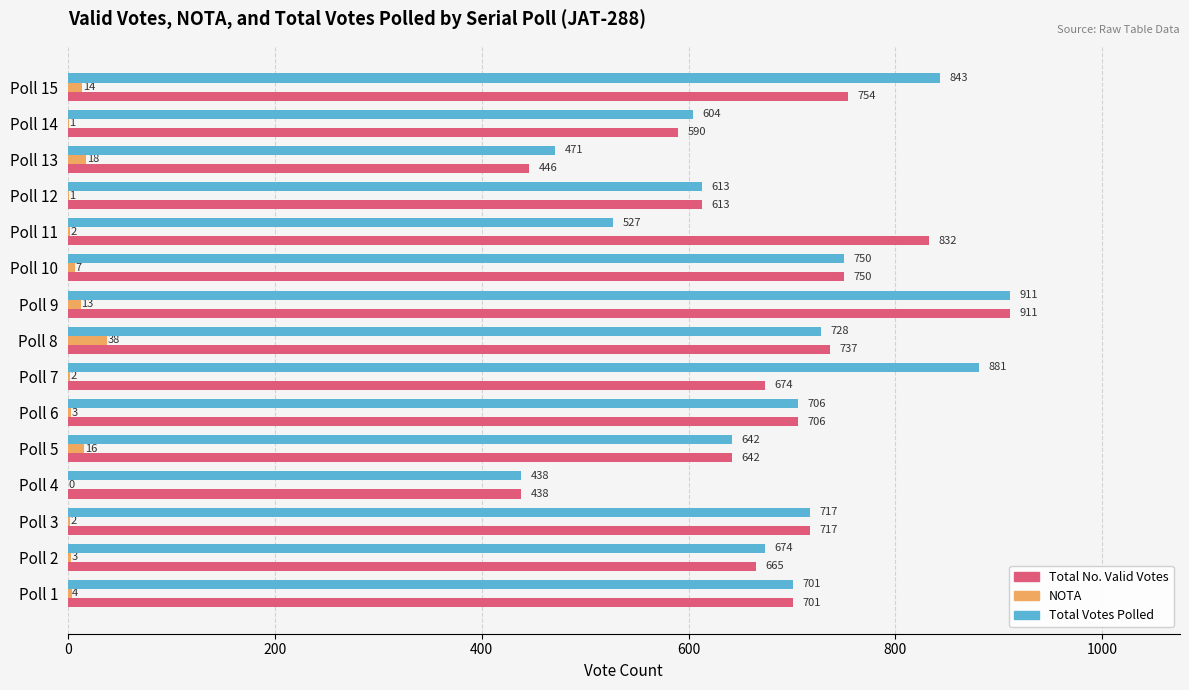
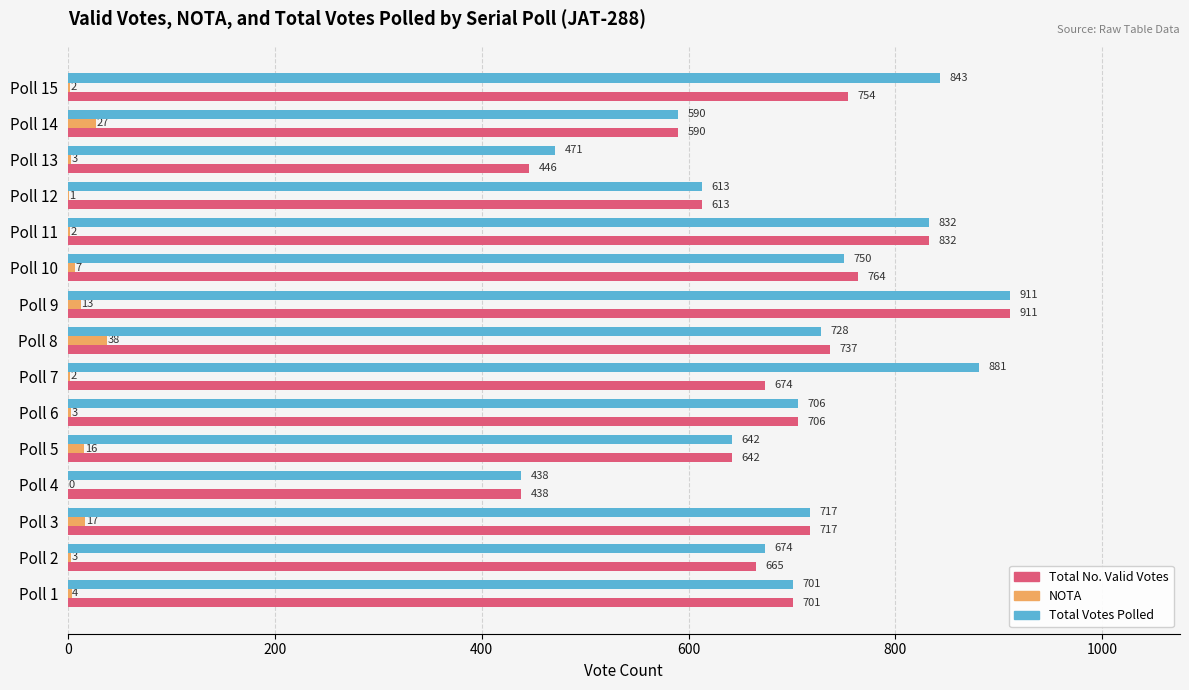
NOTA, Poll 15: 14 -> 2
Total Votes Polled, Poll 14: 604 -> 590
NOTA, Poll 14: 1 -> 27
NOTA, Poll 13: 18 -> 3
Total Votes Polled, Poll 11: 527 -> 832
Total No. Valid Votes, Poll 10: 750 -> 764
NOTA, Poll 3: 2 -> 17
